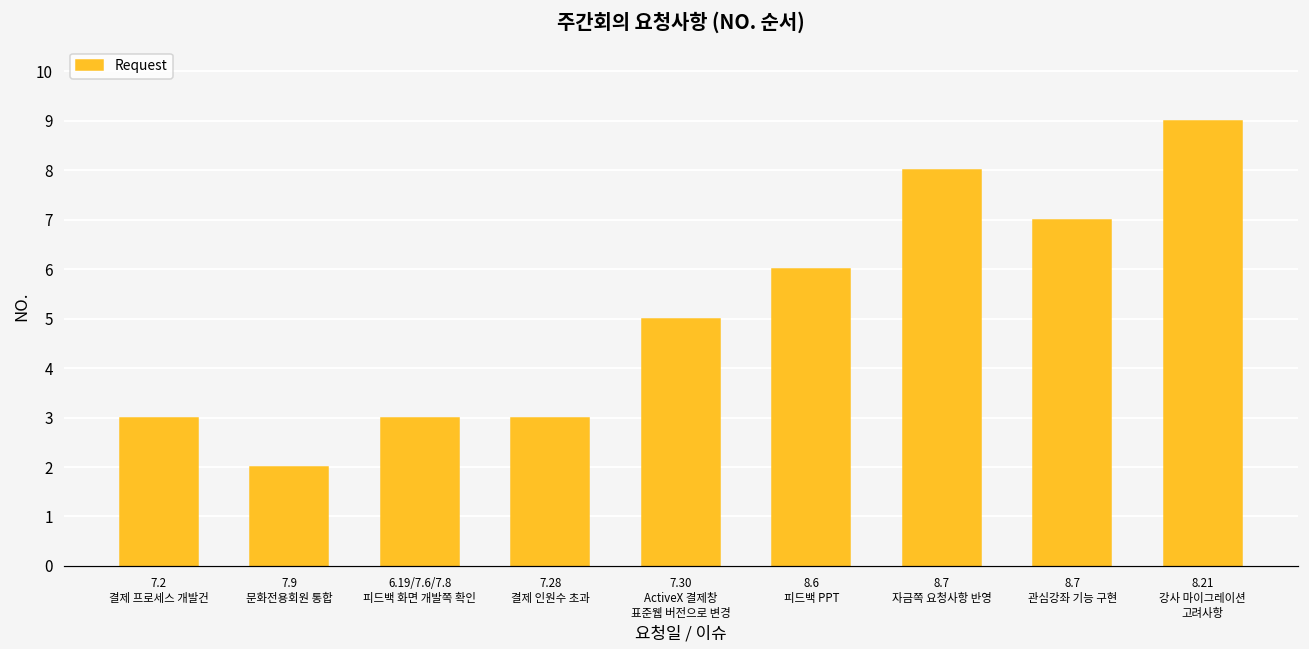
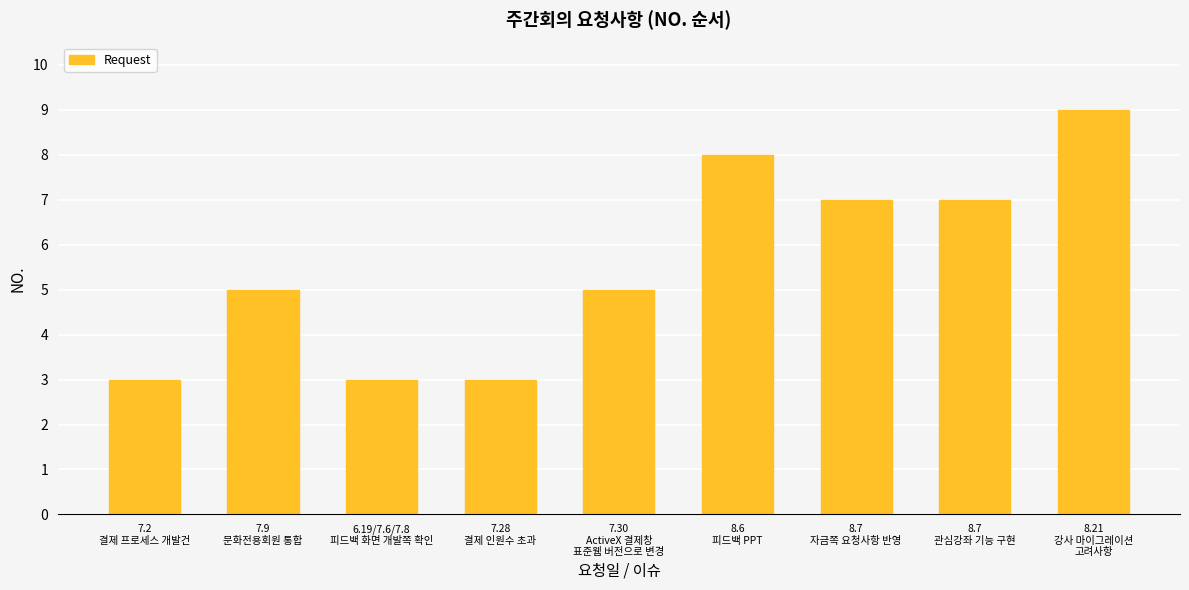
7.9 문화전용회원 통합: 2 -> 5
8.6 피드백 PPT: 6 -> 8
8.7 자금쪽 요청사항 반영: 8 -> 7
